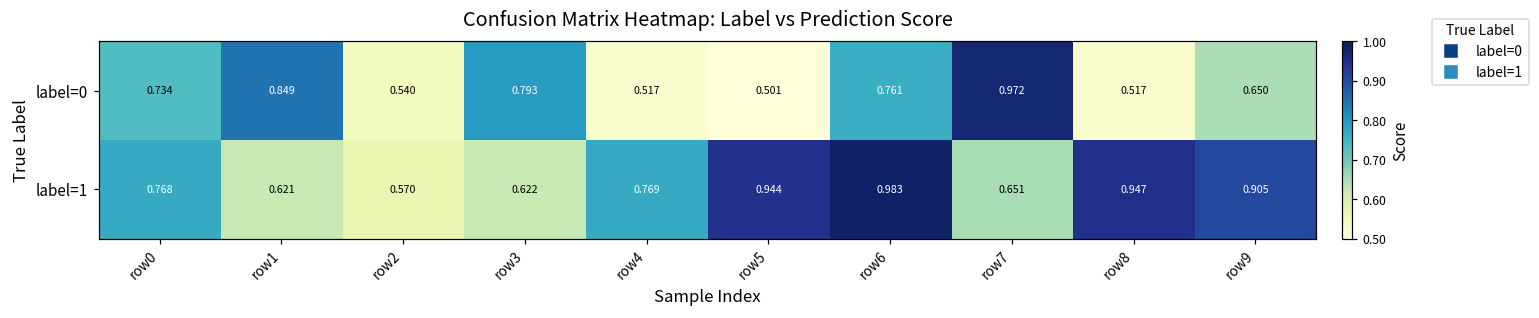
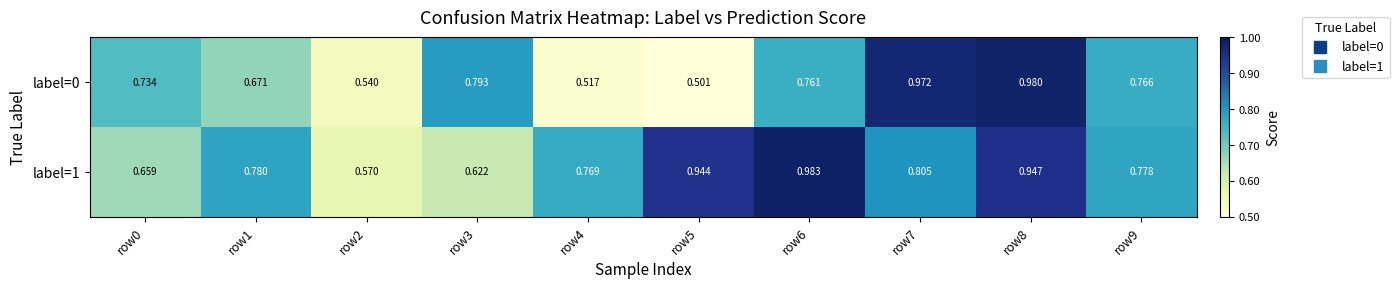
label=0, row1: 0.849 -> 0.671
label=0, row8: 0.517 -> 0.980
label=0, row9: 0.650 -> 0.766
label=1, row0: 0.768 -> 0.659
label=1, row1: 0.621 -> 0.780
label=1, row7: 0.651 -> 0.805
label=1, row9: 0.905 -> 0.778
